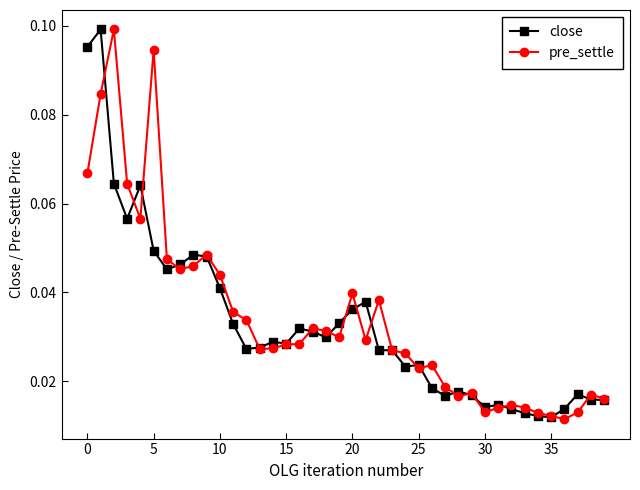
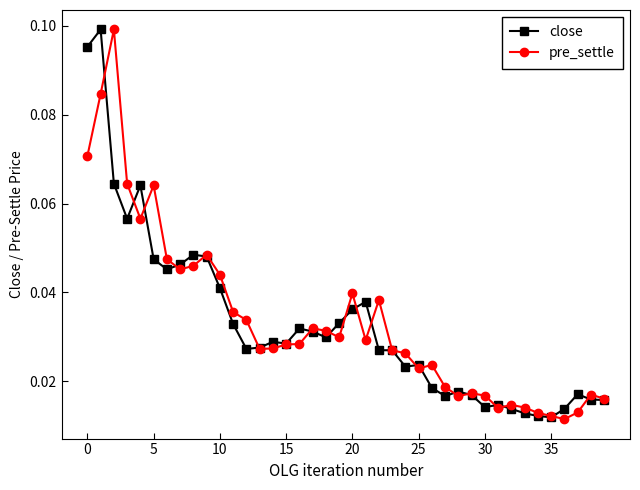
pre_settle, 0: 0.067 -> 0.071
close, 5: 0.049 -> 0.048
pre_settle, 5: 0.095 -> 0.064
pre_settle, 30: 0.013 -> 0.017
